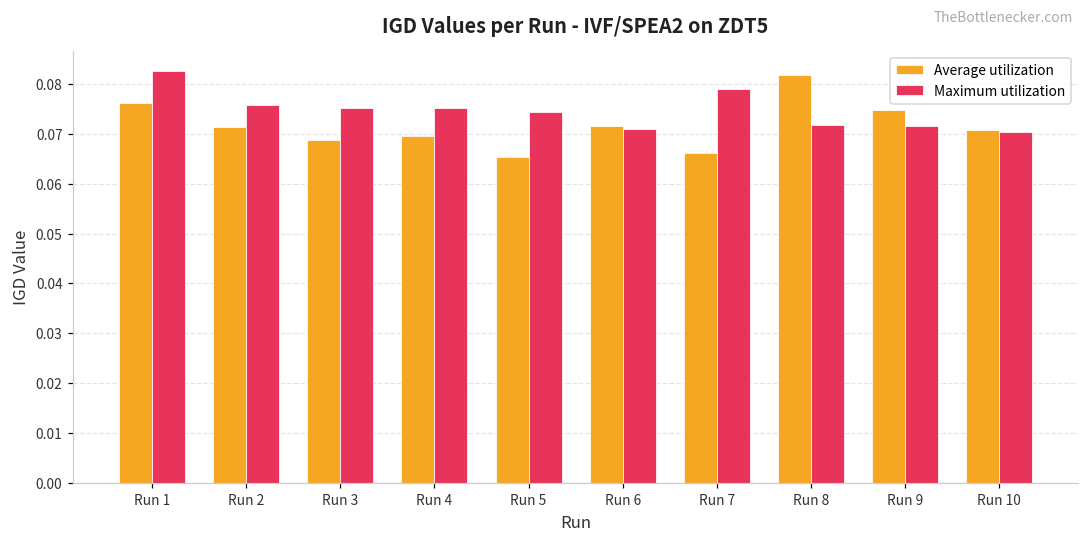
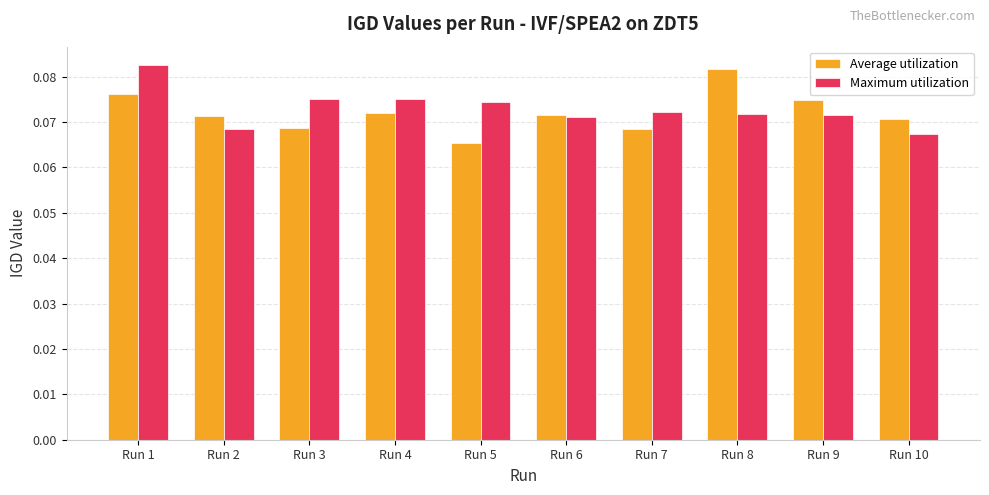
Maximum utilization, Run 2: 0.076 -> 0.068
Average utilization, Run 4: 0.070 -> 0.072
Average utilization, Run 7: 0.066 -> 0.068
Maximum utilization, Run 7: 0.079 -> 0.072
Maximum utilization, Run 10: 0.070 -> 0.067
